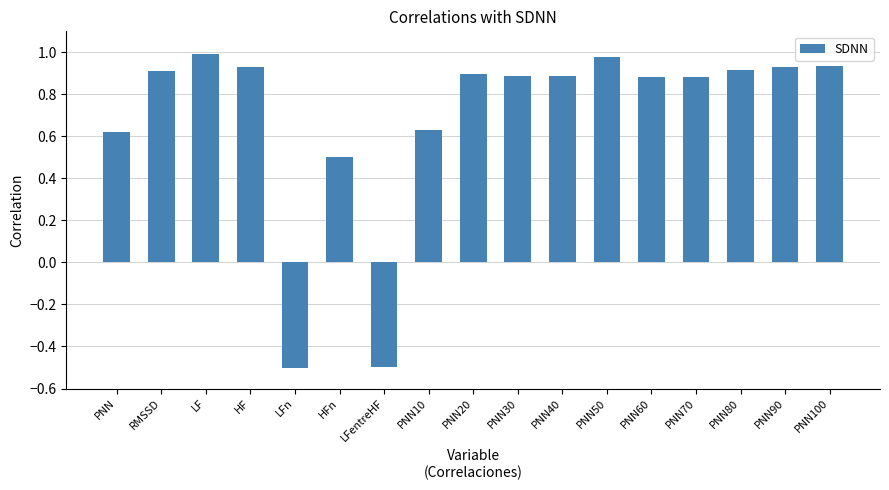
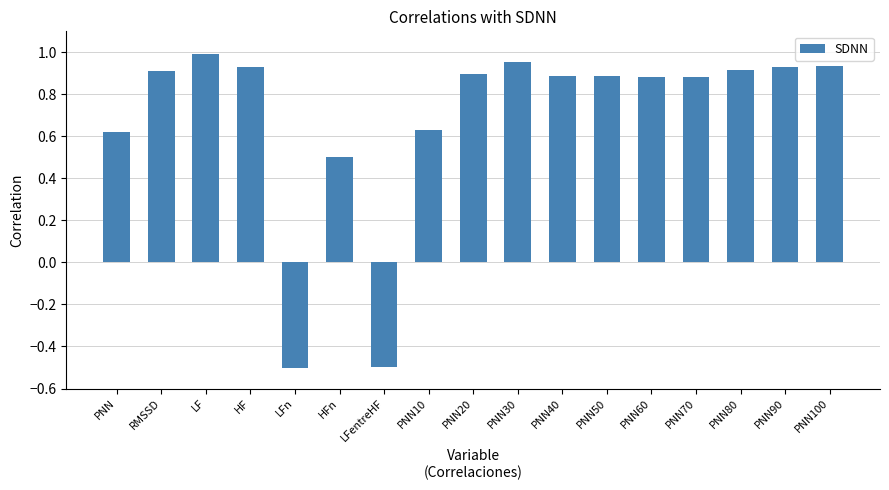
PNN30: 0.89 -> 0.96
PNN50: 0.98 -> 0.89
